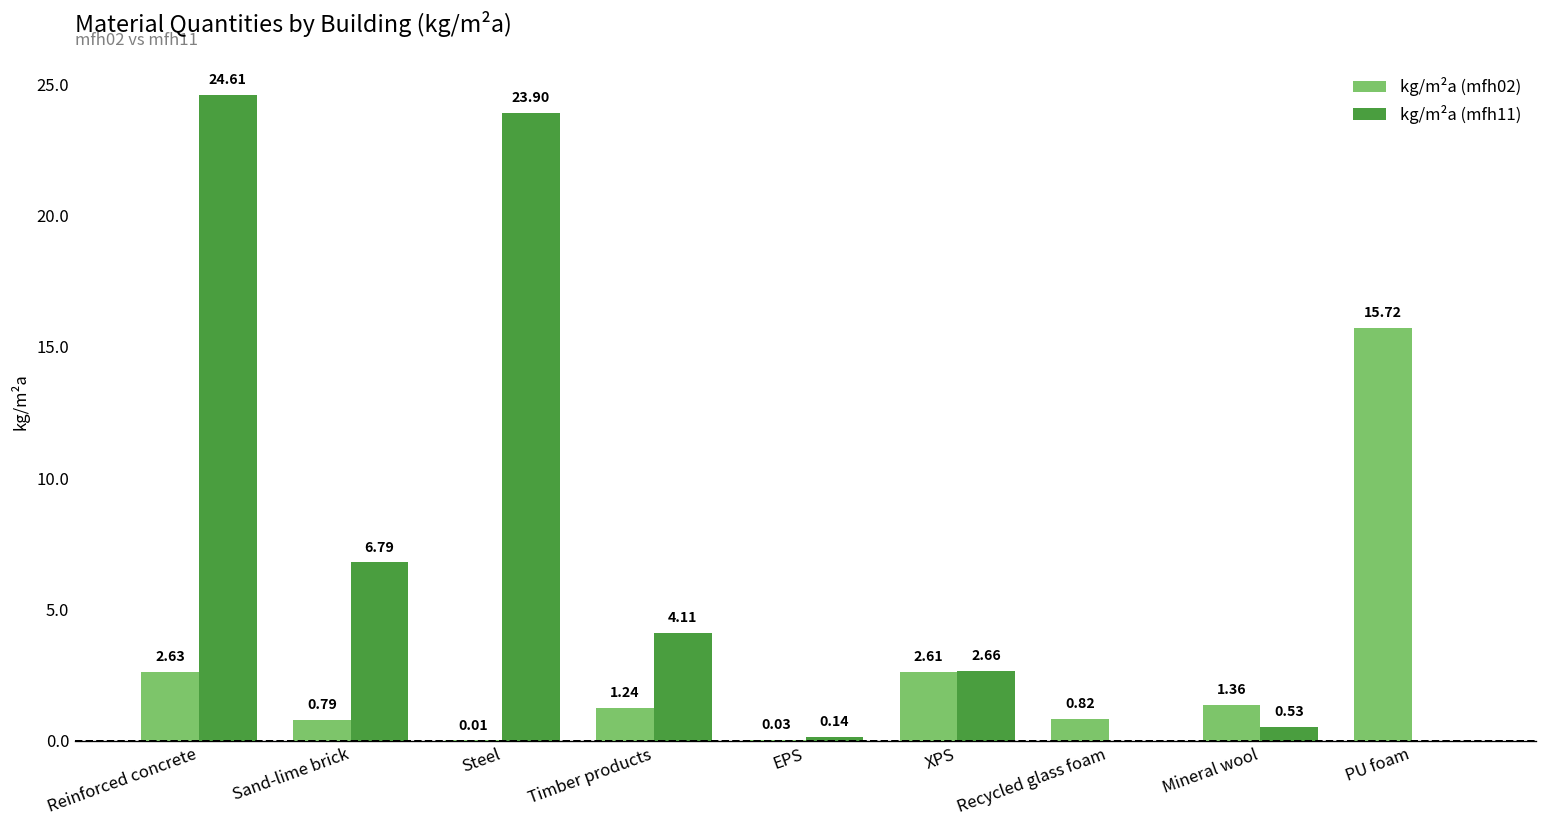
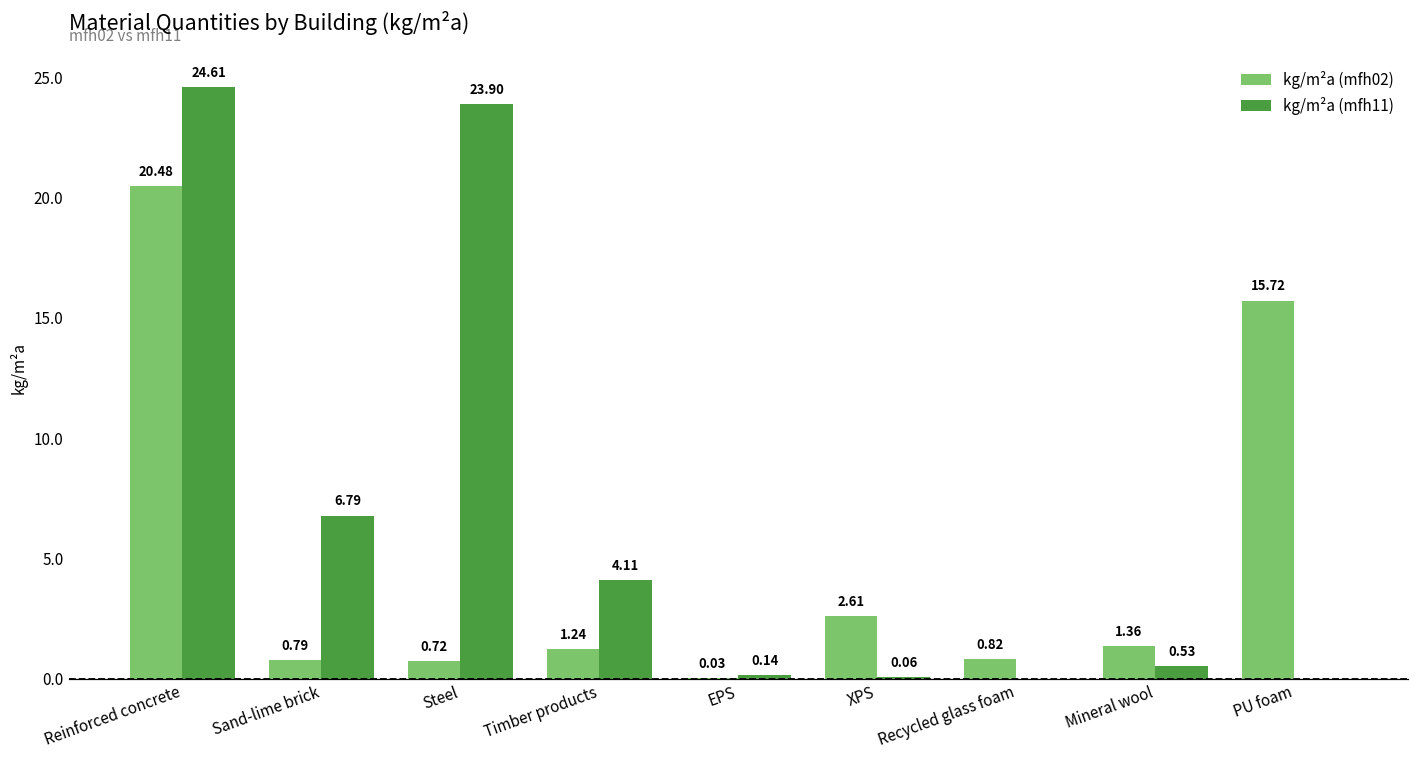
kg/m²a (mfh02), Reinforced concrete: 2.63 -> 20.48
kg/m²a (mfh02), Steel: 0.01 -> 0.72
kg/m²a (mfh11), XPS: 2.66 -> 0.06
